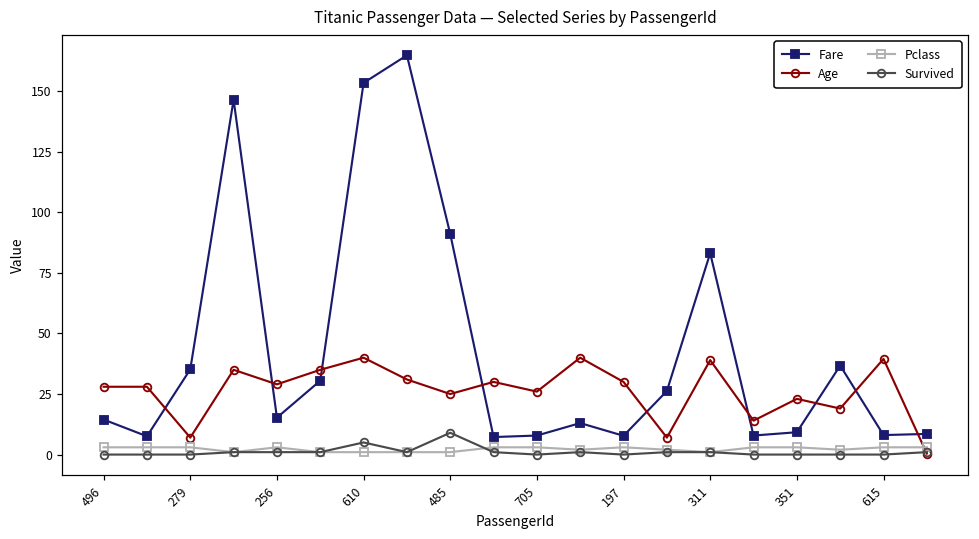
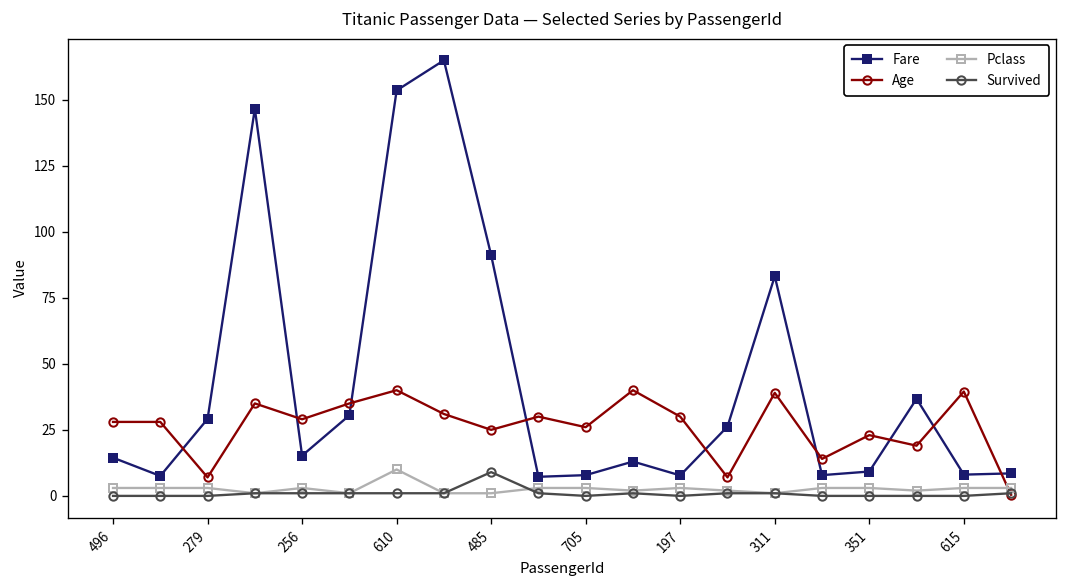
Fare, 279: 35 -> 29
Pclass, 610: 1 -> 10
Survived, 610: 5 -> 1
